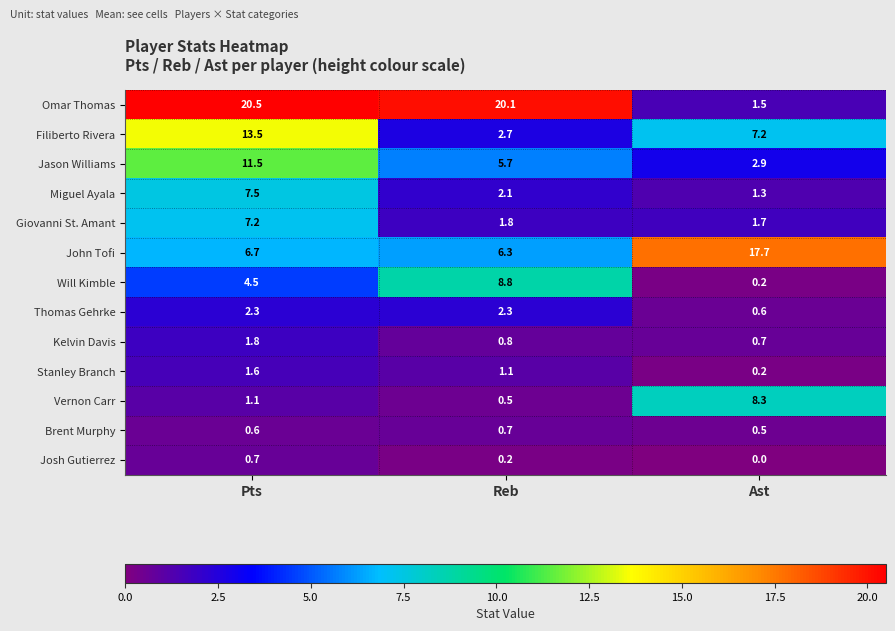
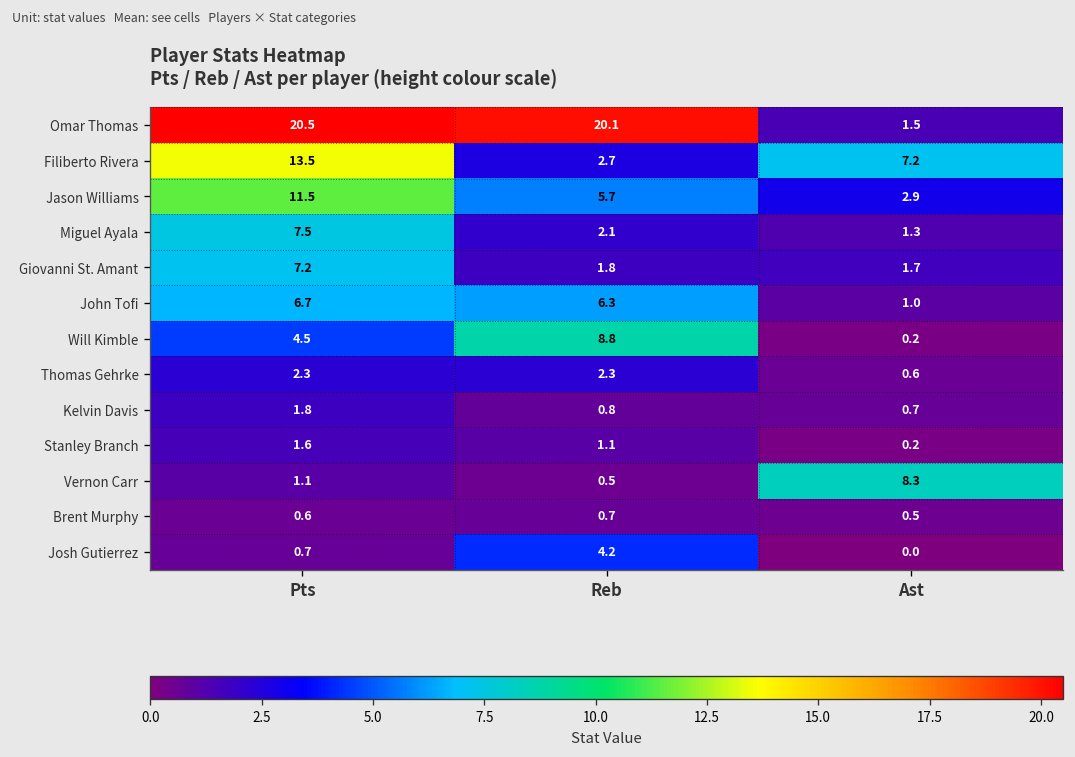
John Tofi, Ast: 17.7 -> 1.0
Josh Gutierrez, Reb: 0.2 -> 4.2
